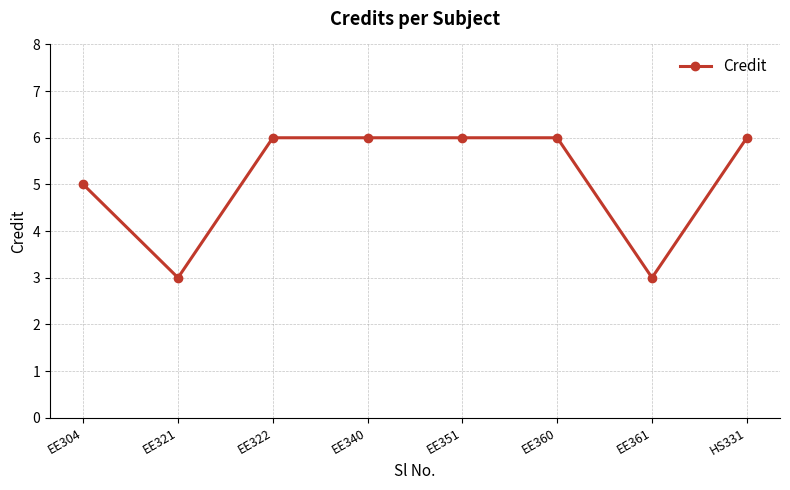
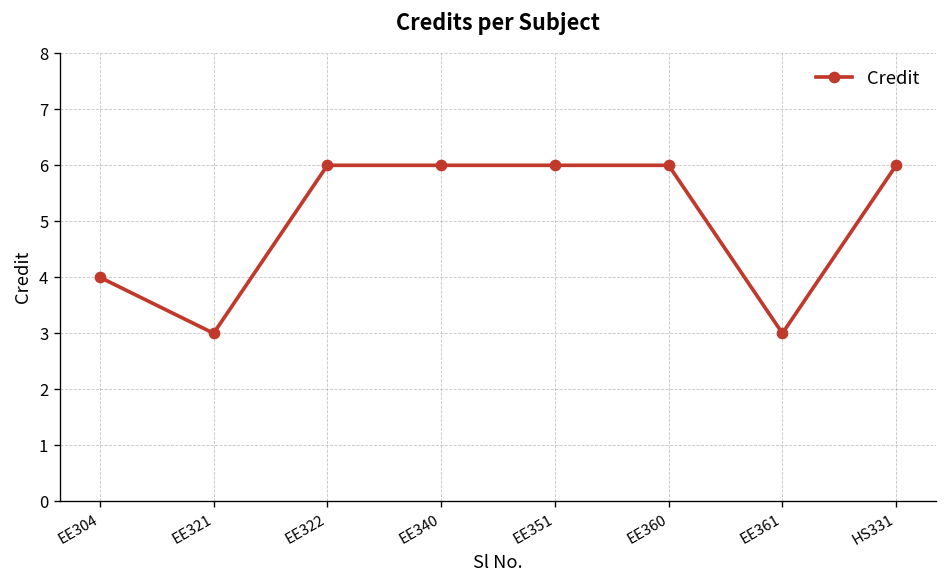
EE304: 5 -> 4
